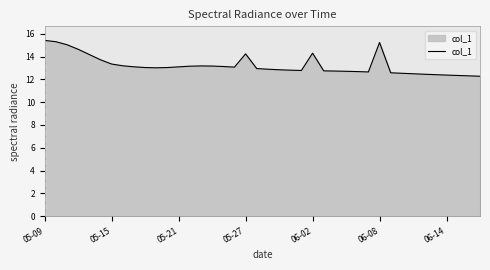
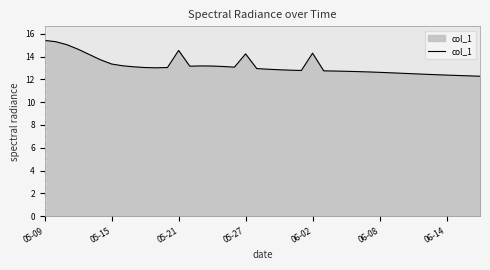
05-21: 13.1 -> 14.5
06-08: 15.2 -> 12.6
